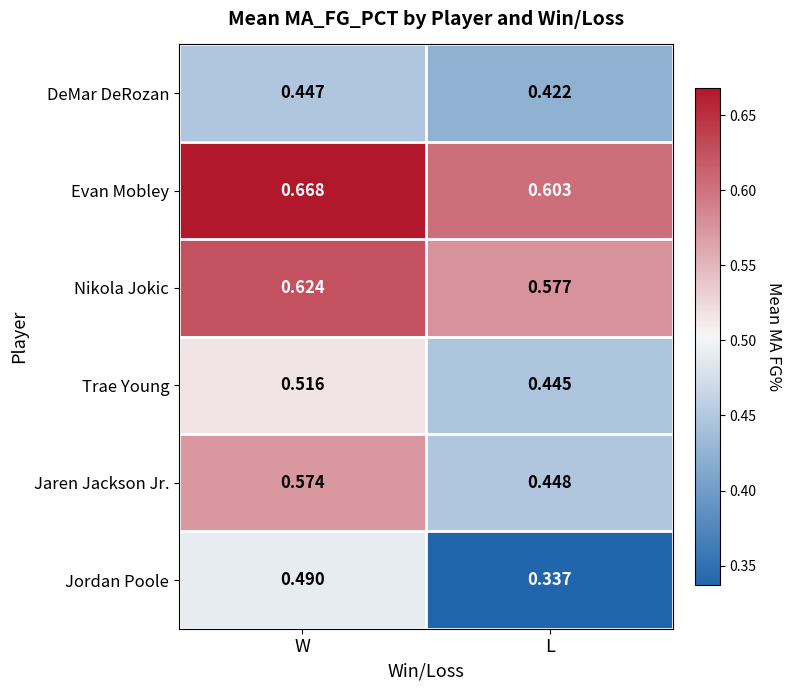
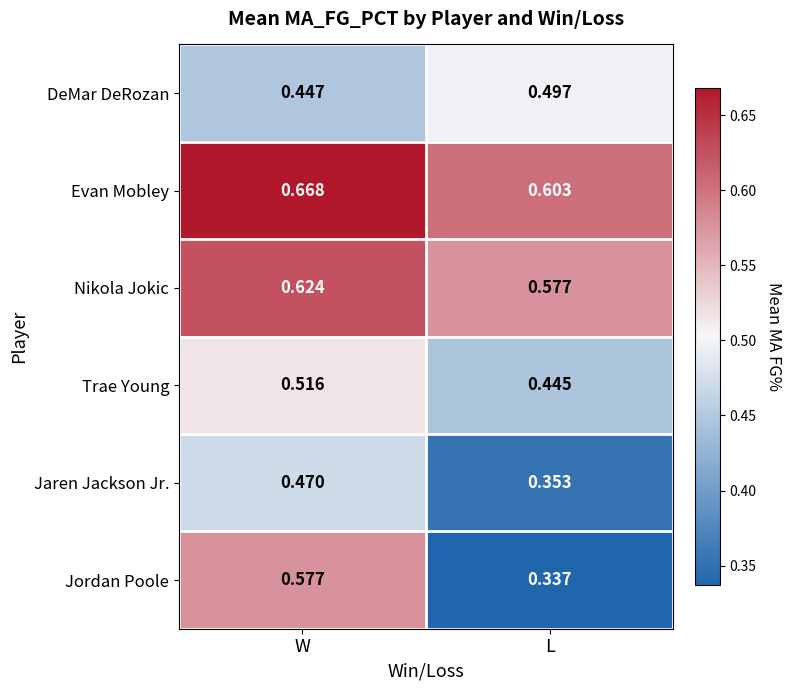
DeMar DeRozan, L: 0.422 -> 0.497
Jaren Jackson Jr., W: 0.574 -> 0.470
Jaren Jackson Jr., L: 0.448 -> 0.353
Jordan Poole, W: 0.490 -> 0.577
